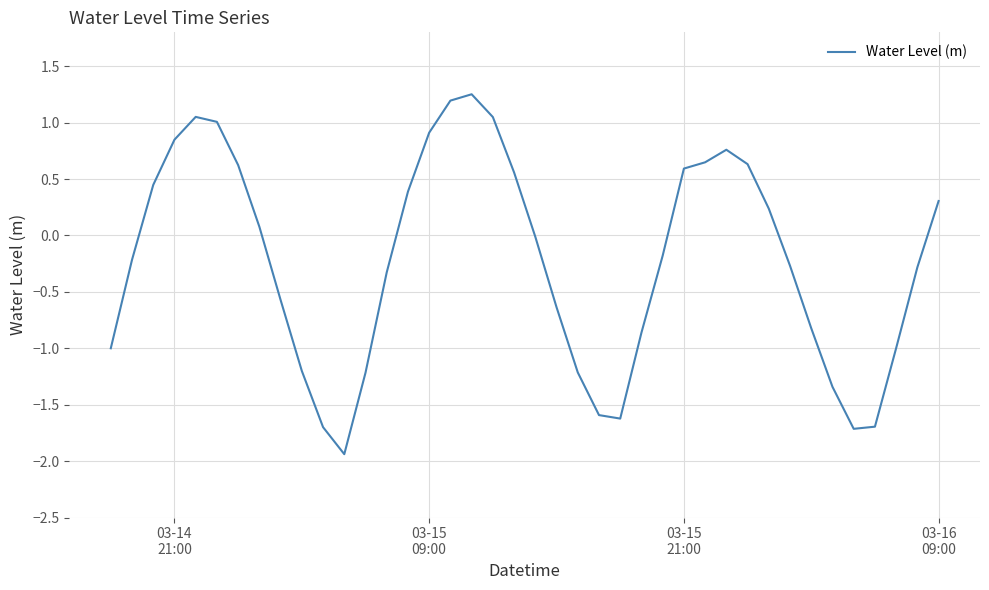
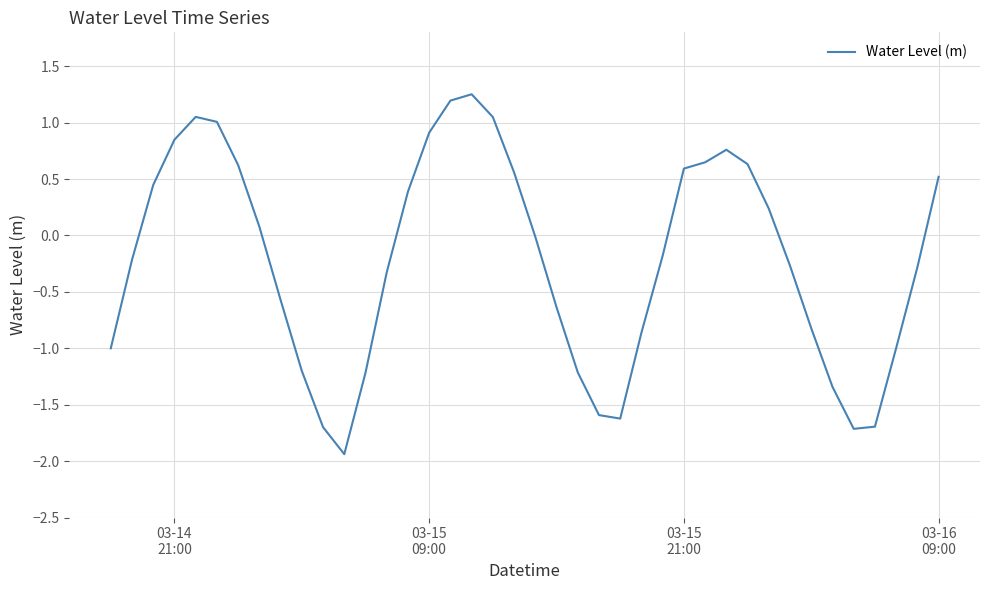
03-16 09:00: 0.31 -> 0.52
